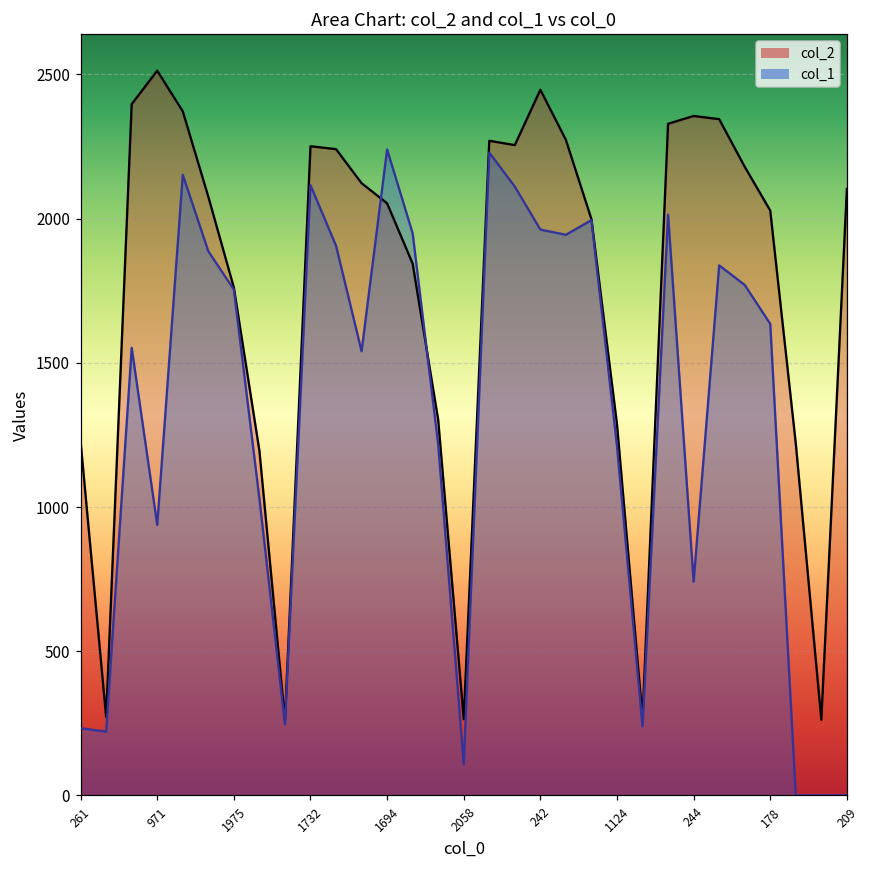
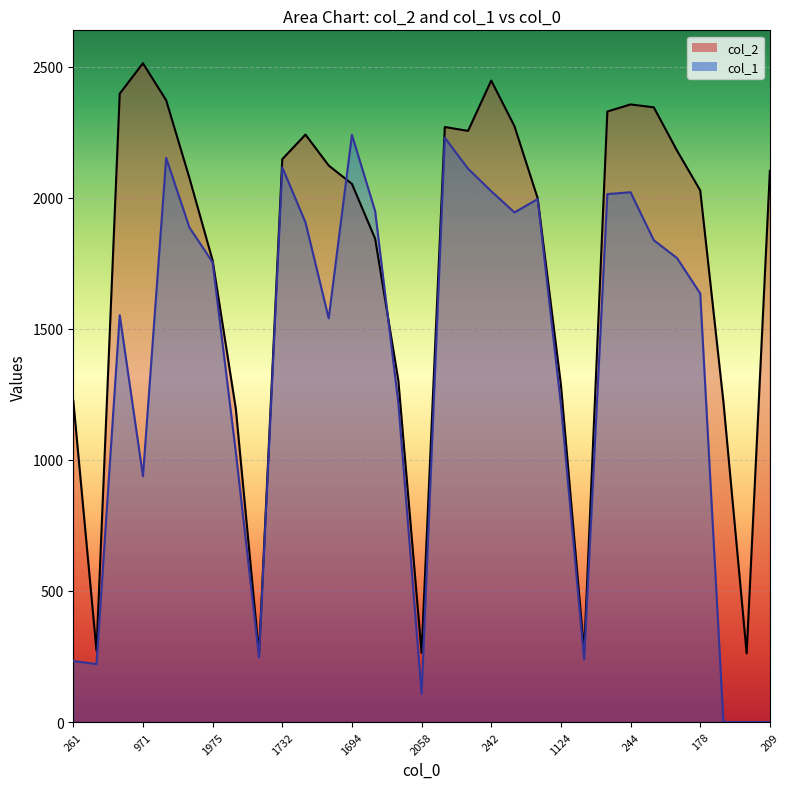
col_2, 1732: 2250 -> 2150
col_1, 242: 1960 -> 2030
col_1, 244: 740 -> 2020
